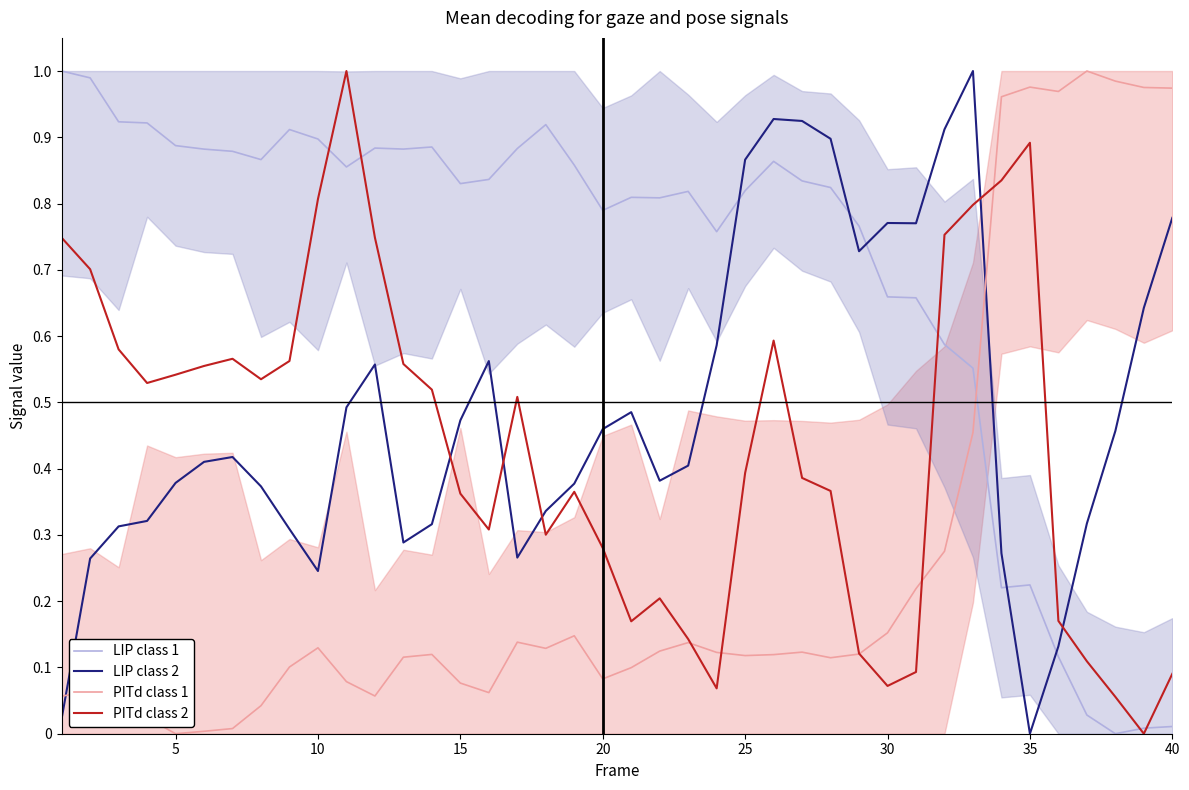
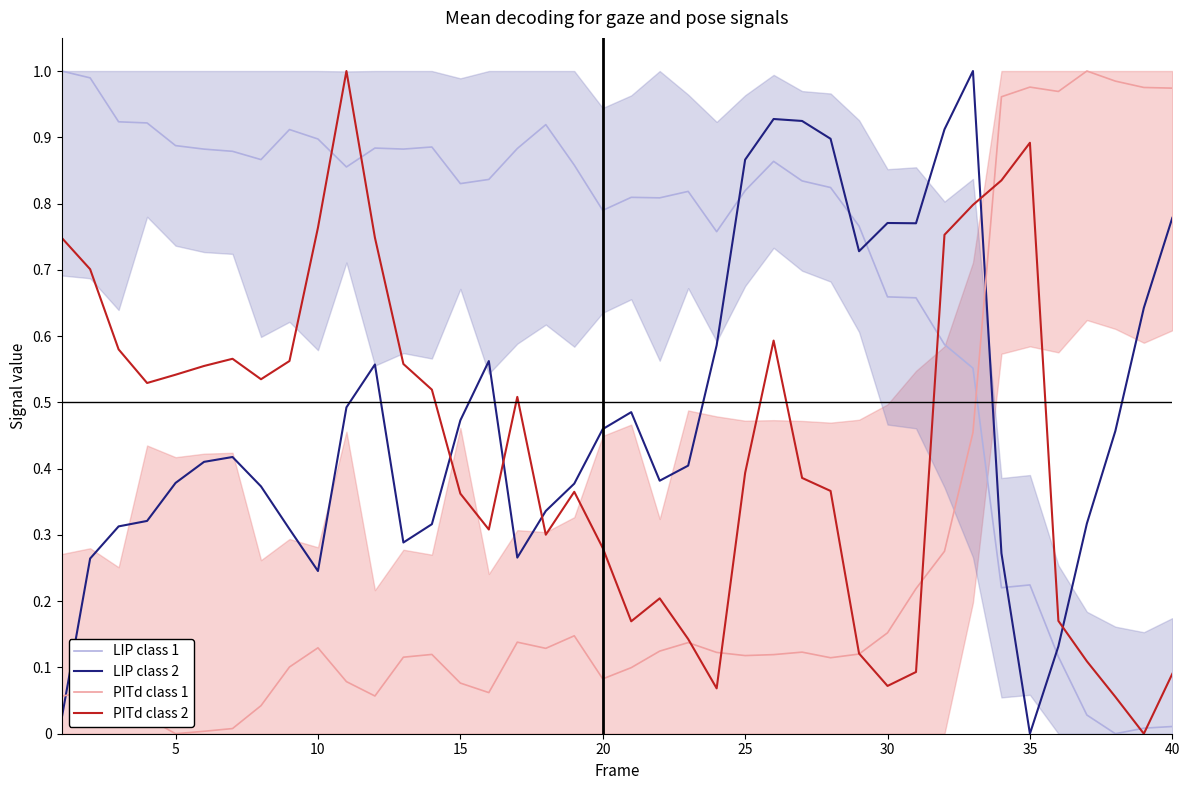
PITd class 2, 10: 0.81 -> 0.76
